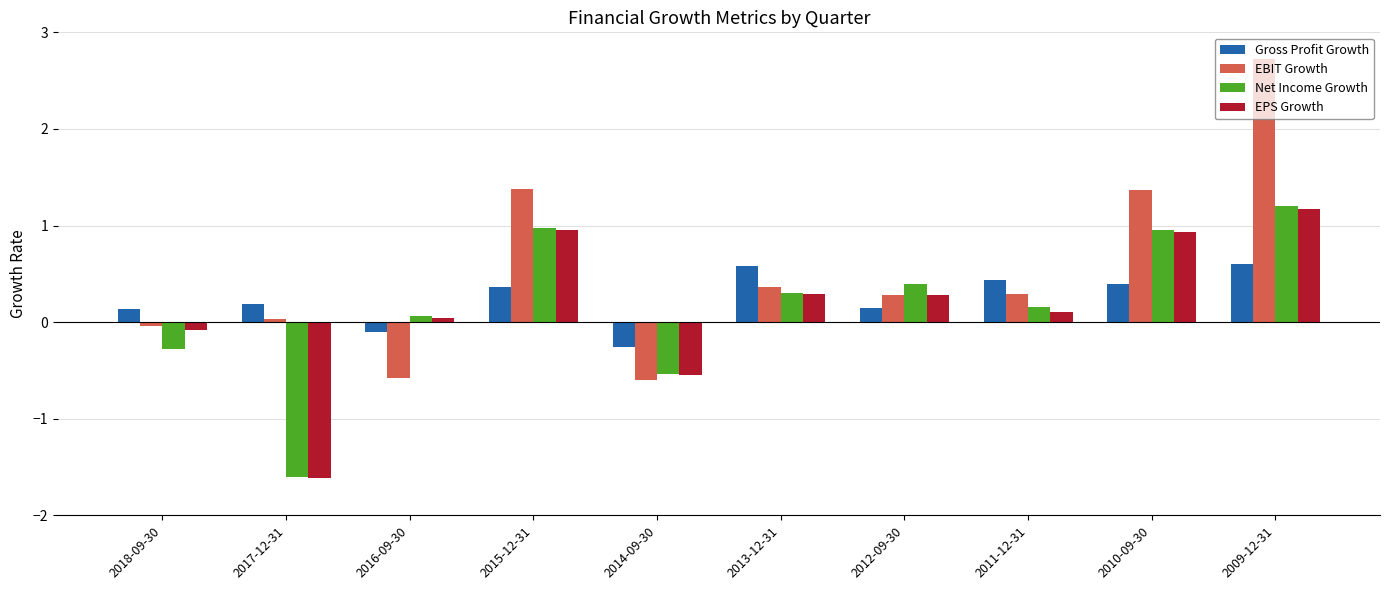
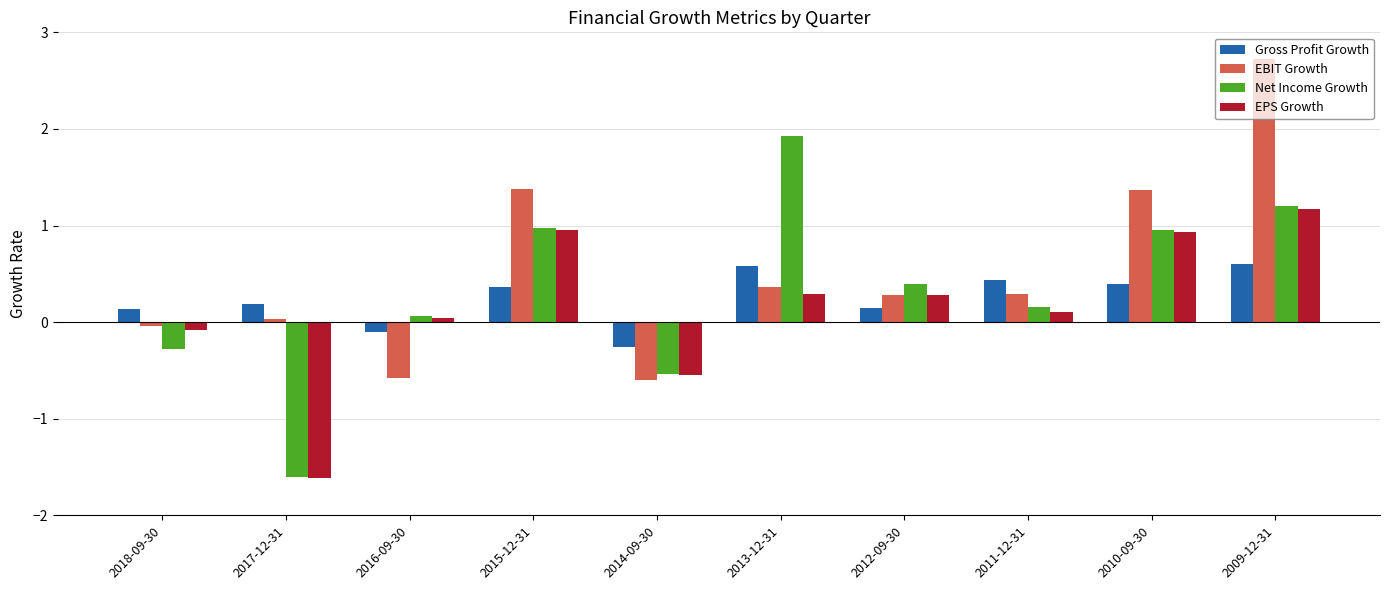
Net Income Growth, 2013-12-31: 0.3 -> 1.9
